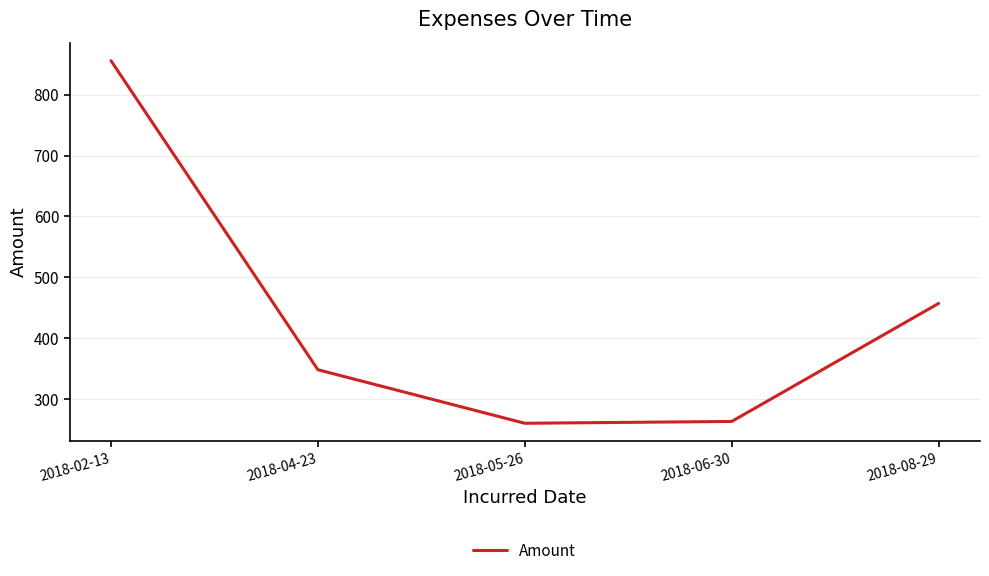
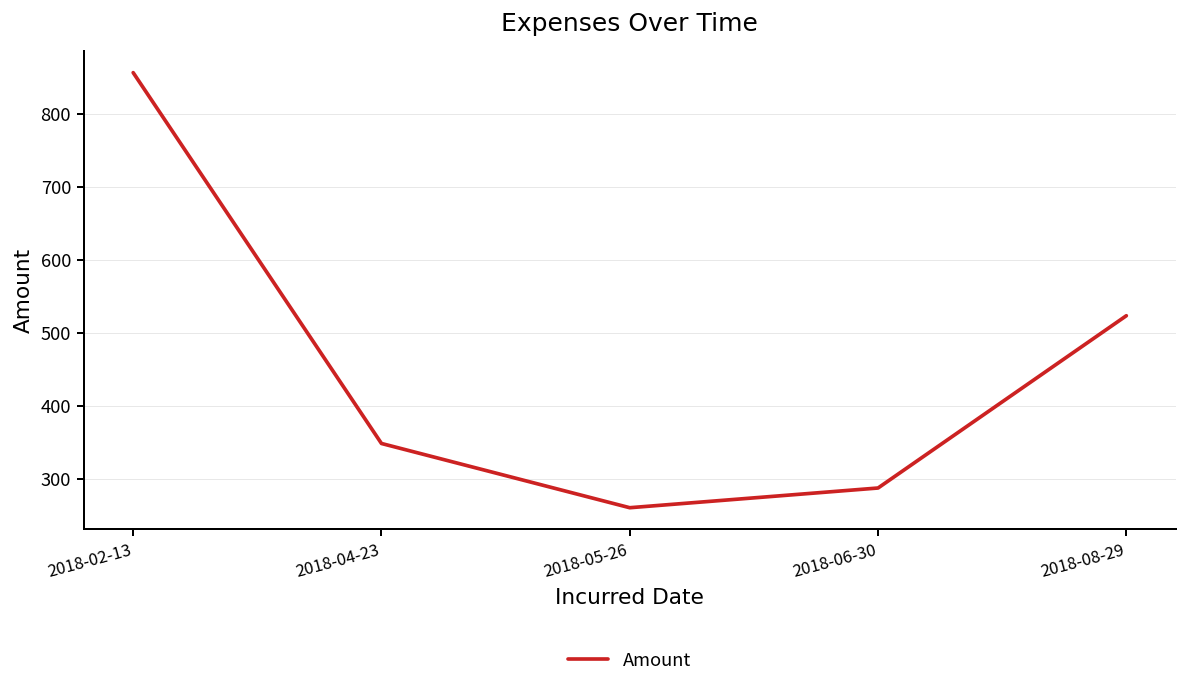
2018-06-30: 260 -> 290
2018-08-29: 460 -> 520
